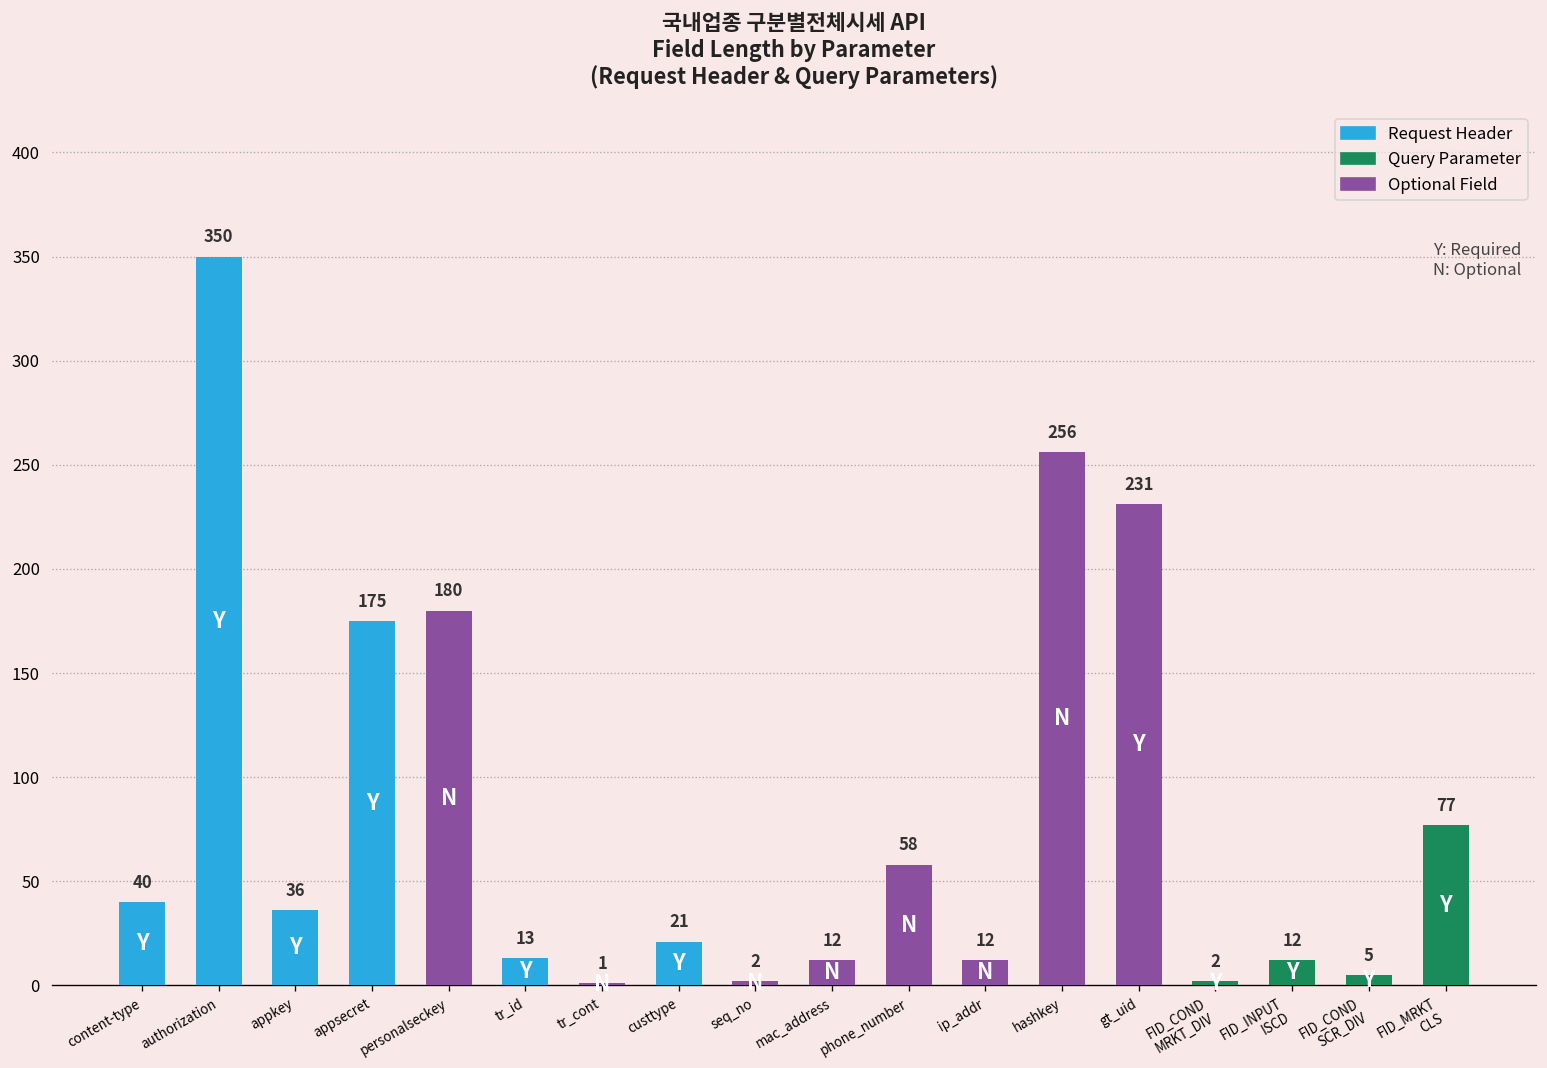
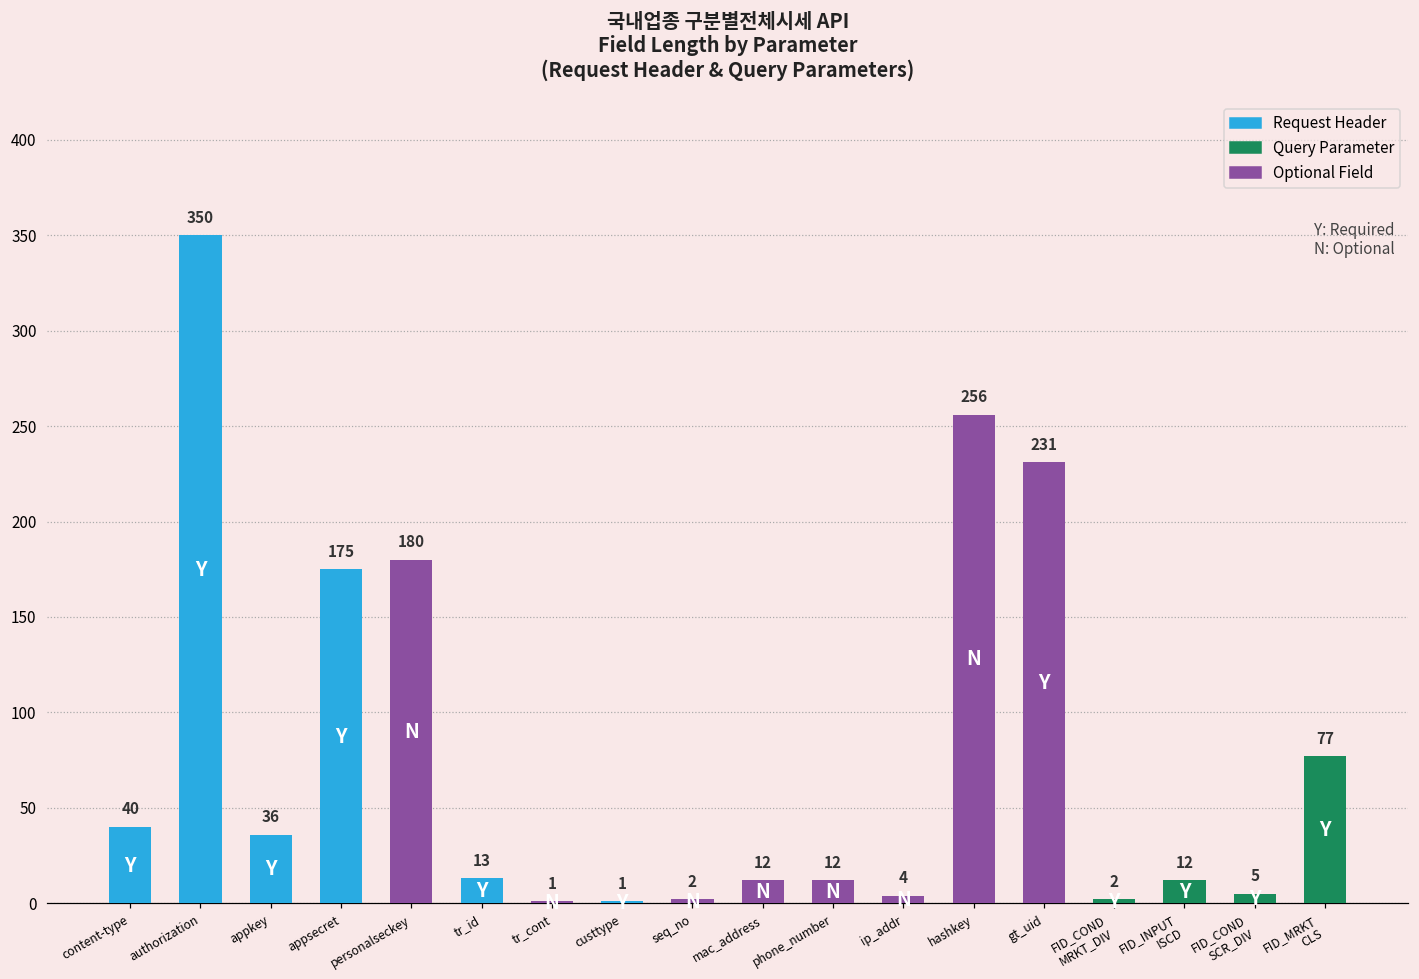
custtype: 21 -> 1
phone_number: 58 -> 12
ip_addr: 12 -> 4
